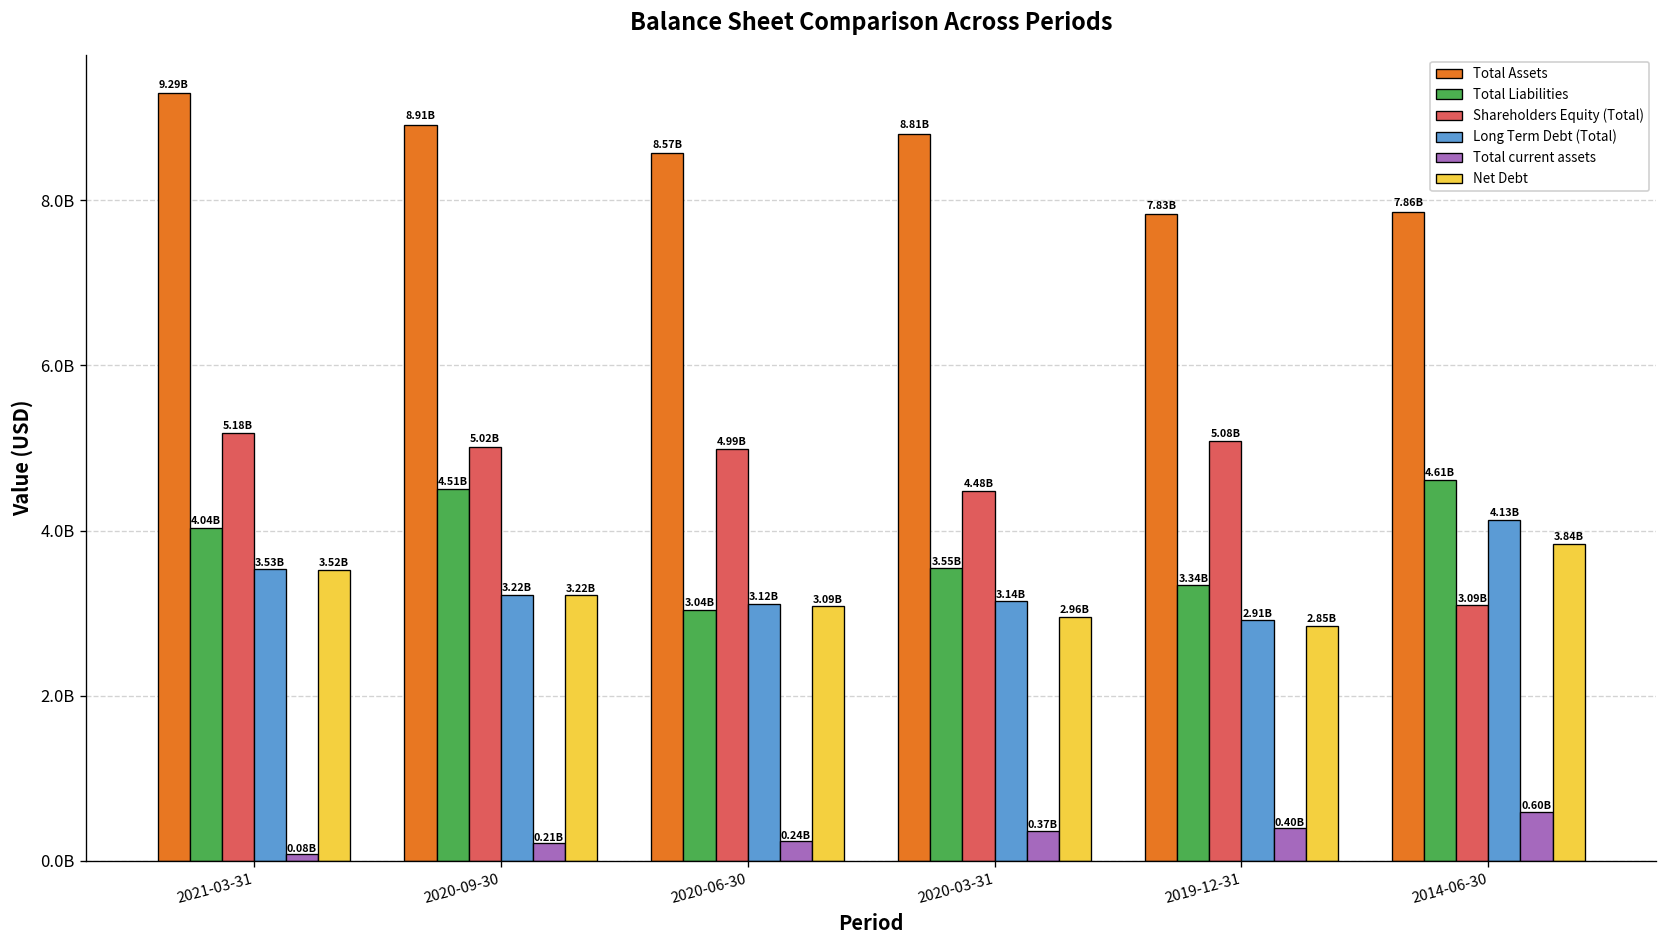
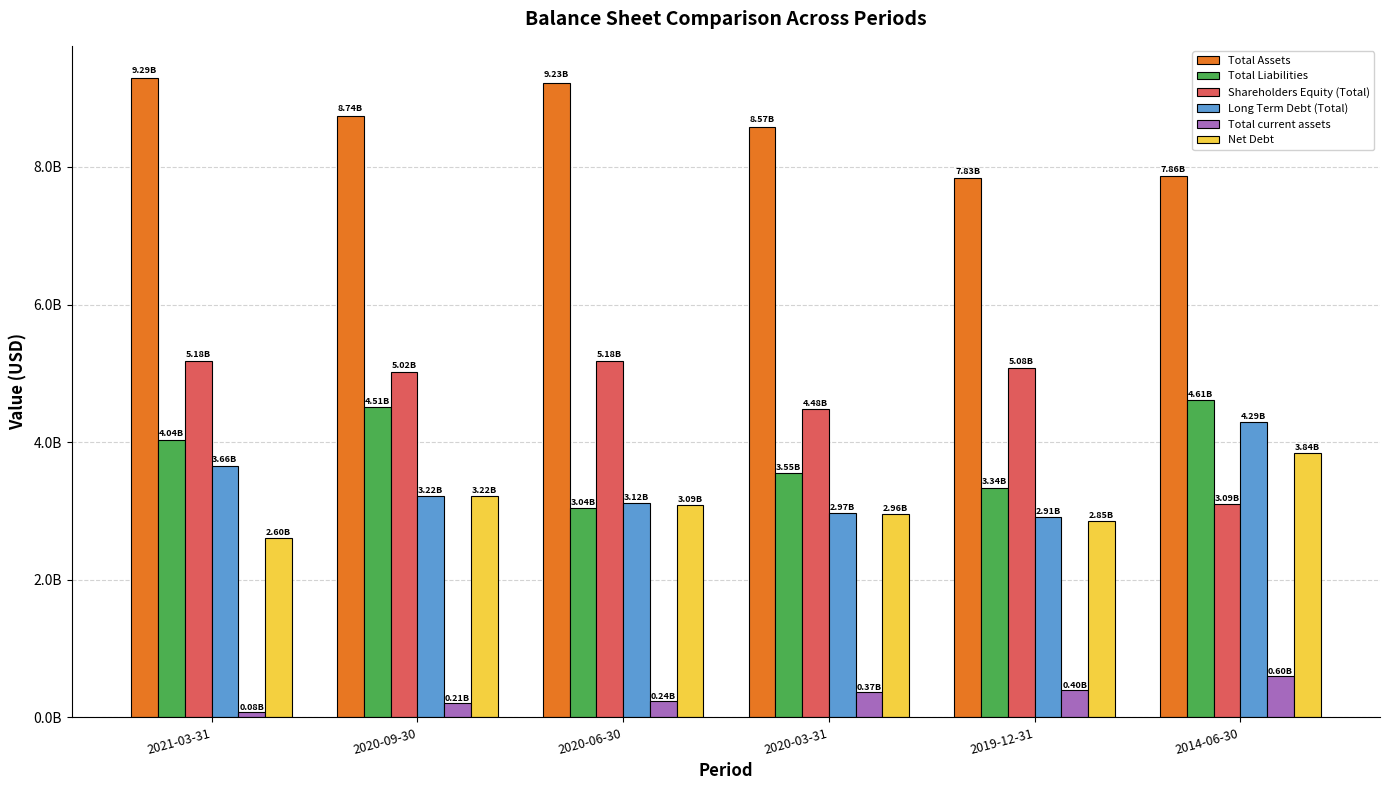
Long Term Debt (Total), 2021-03-31: 3.53B -> 3.66B
Net Debt, 2021-03-31: 3.52B -> 2.60B
Total Assets, 2020-09-30: 8.91B -> 8.74B
Total Assets, 2020-06-30: 8.57B -> 9.23B
Shareholders Equity (Total), 2020-06-30: 4.99B -> 5.18B
Total Assets, 2020-03-31: 8.81B -> 8.57B
Long Term Debt (Total), 2020-03-31: 3.14B -> 2.97B
Long Term Debt (Total), 2014-06-30: 4.13B -> 4.29B
